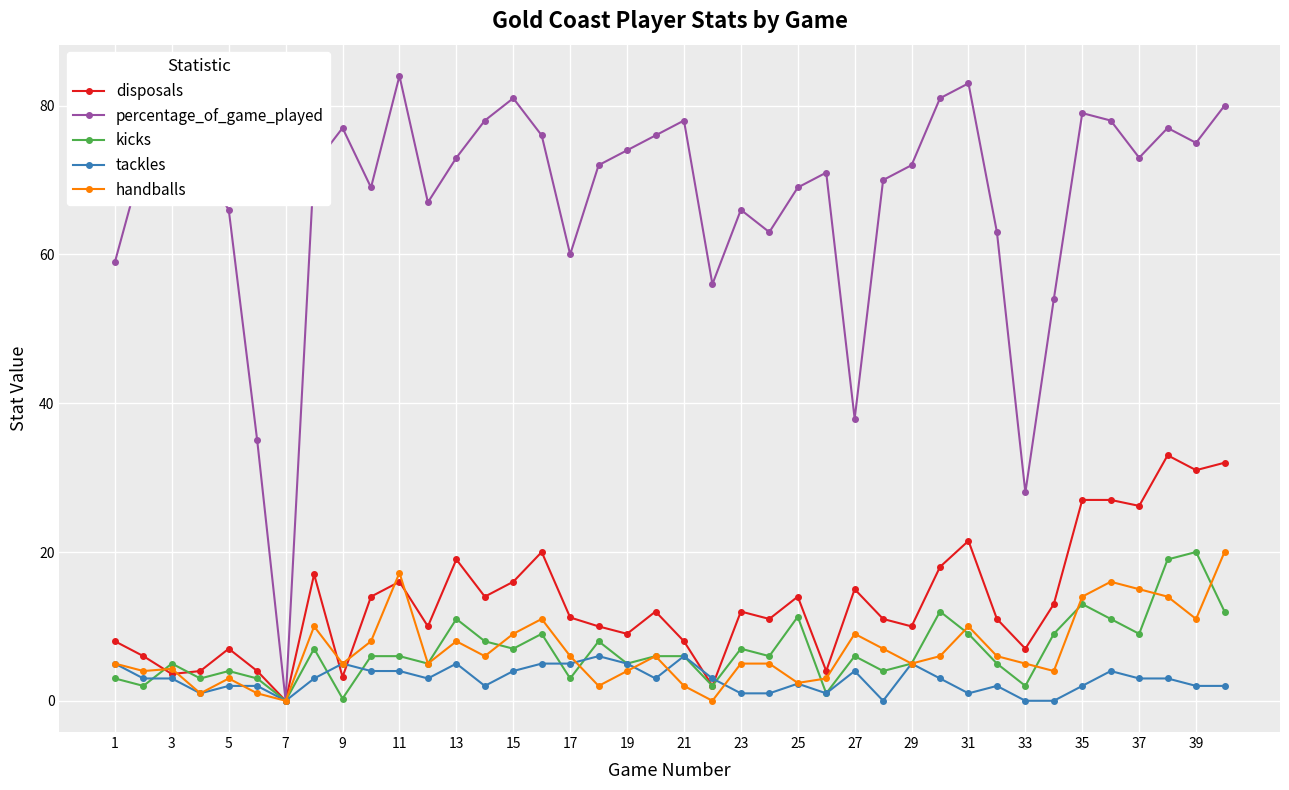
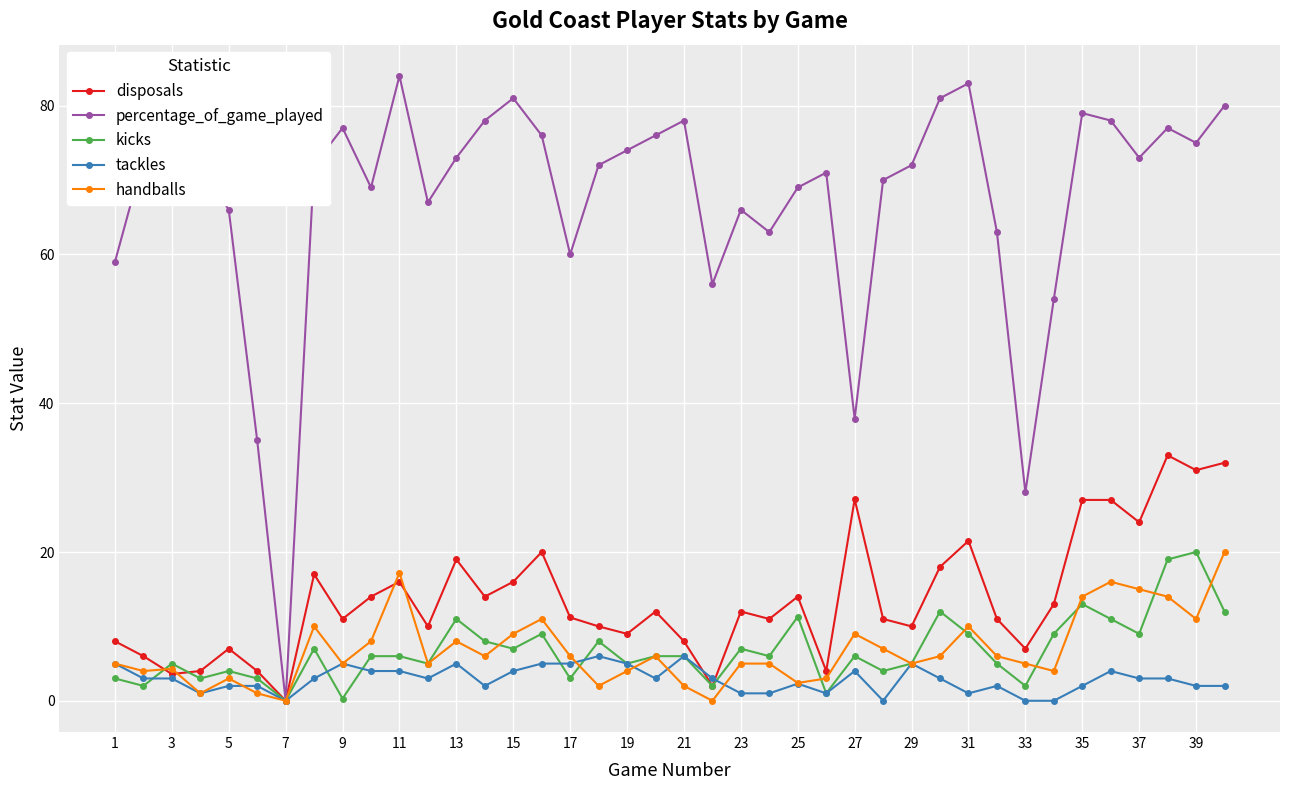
disposals, 9: 3 -> 11
disposals, 27: 15 -> 27
disposals, 37: 26 -> 24
